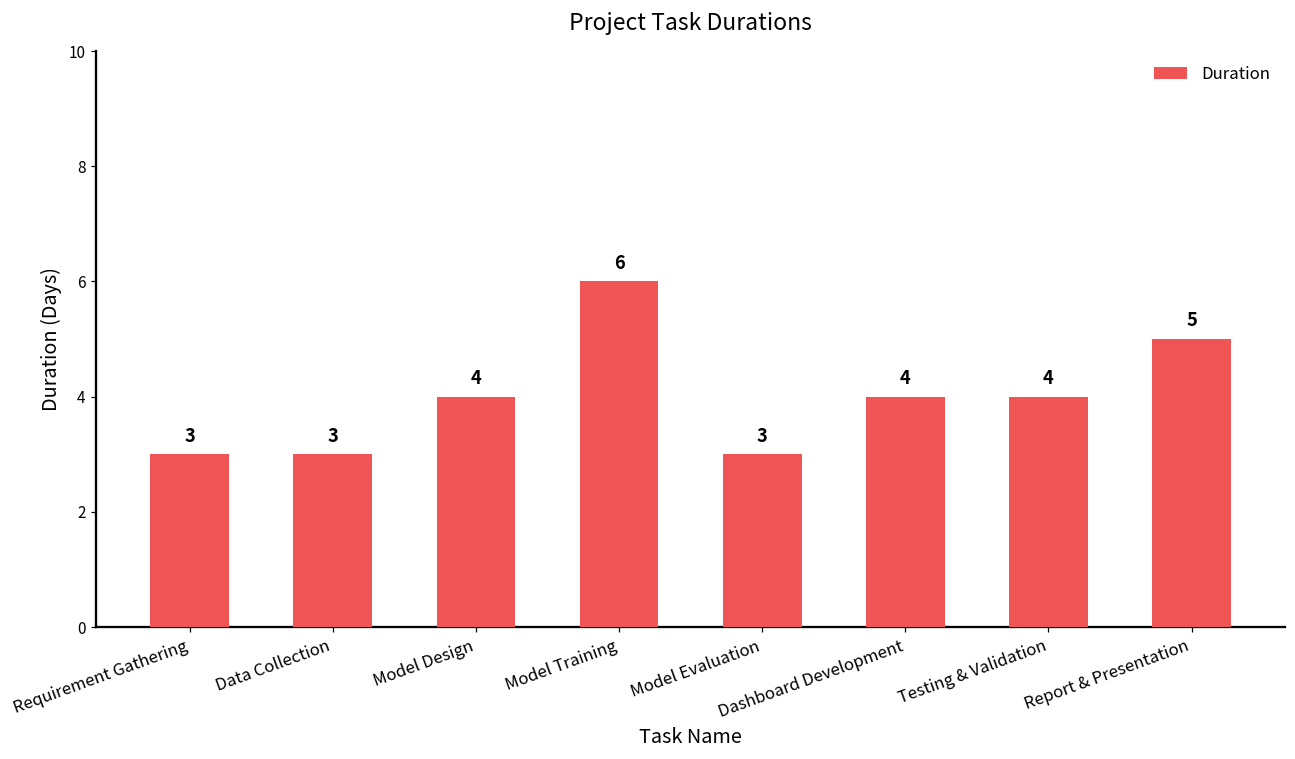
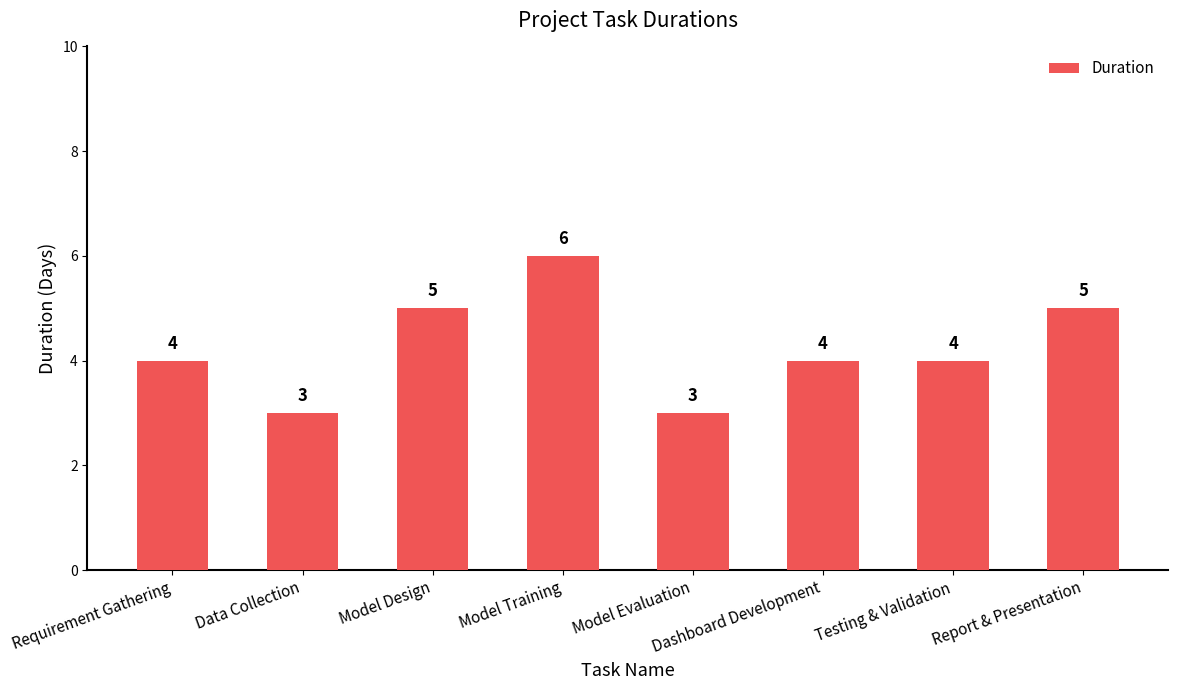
Requirement Gathering: 3 -> 4
Model Design: 4 -> 5
